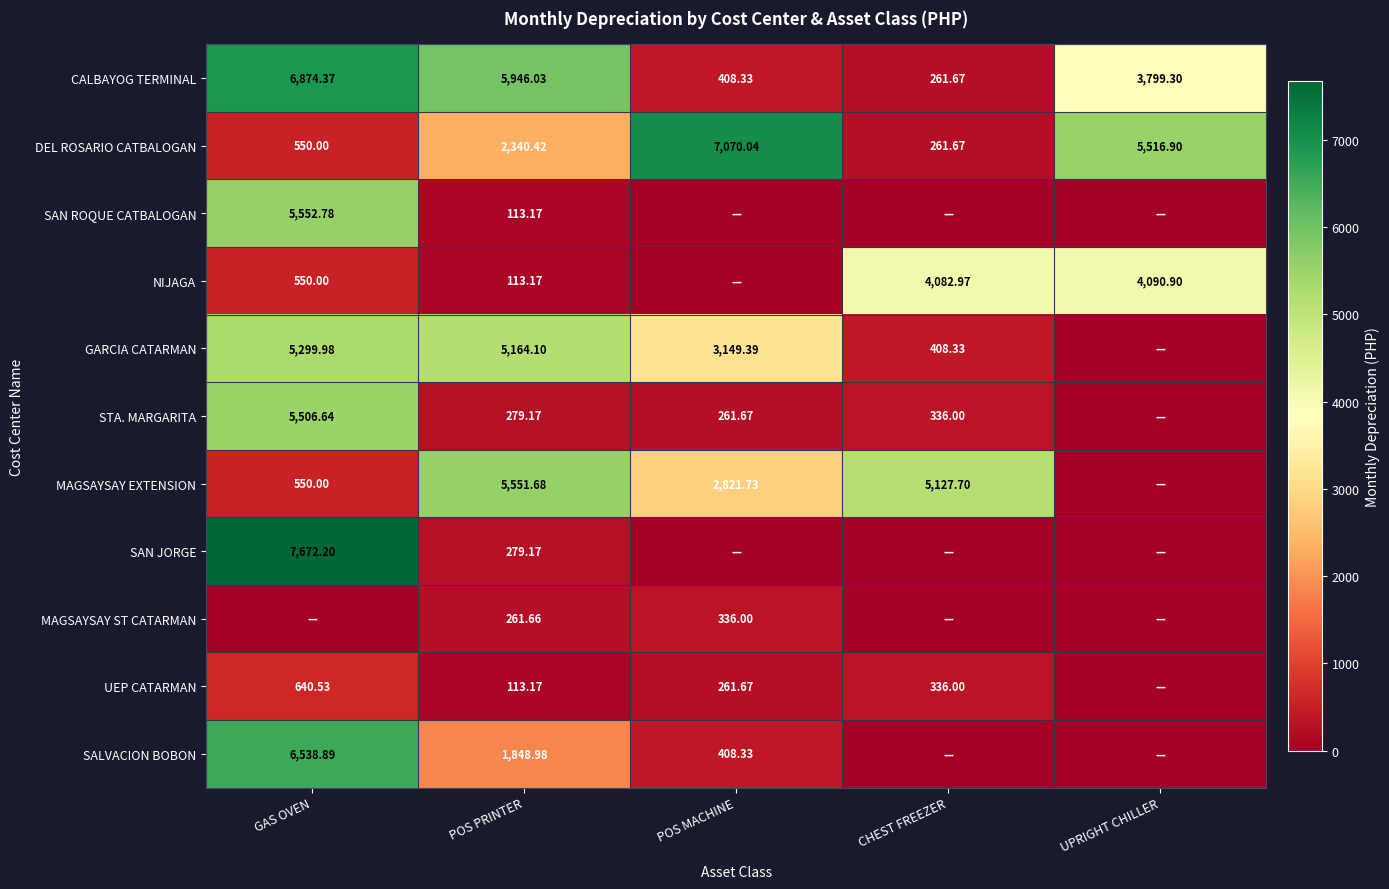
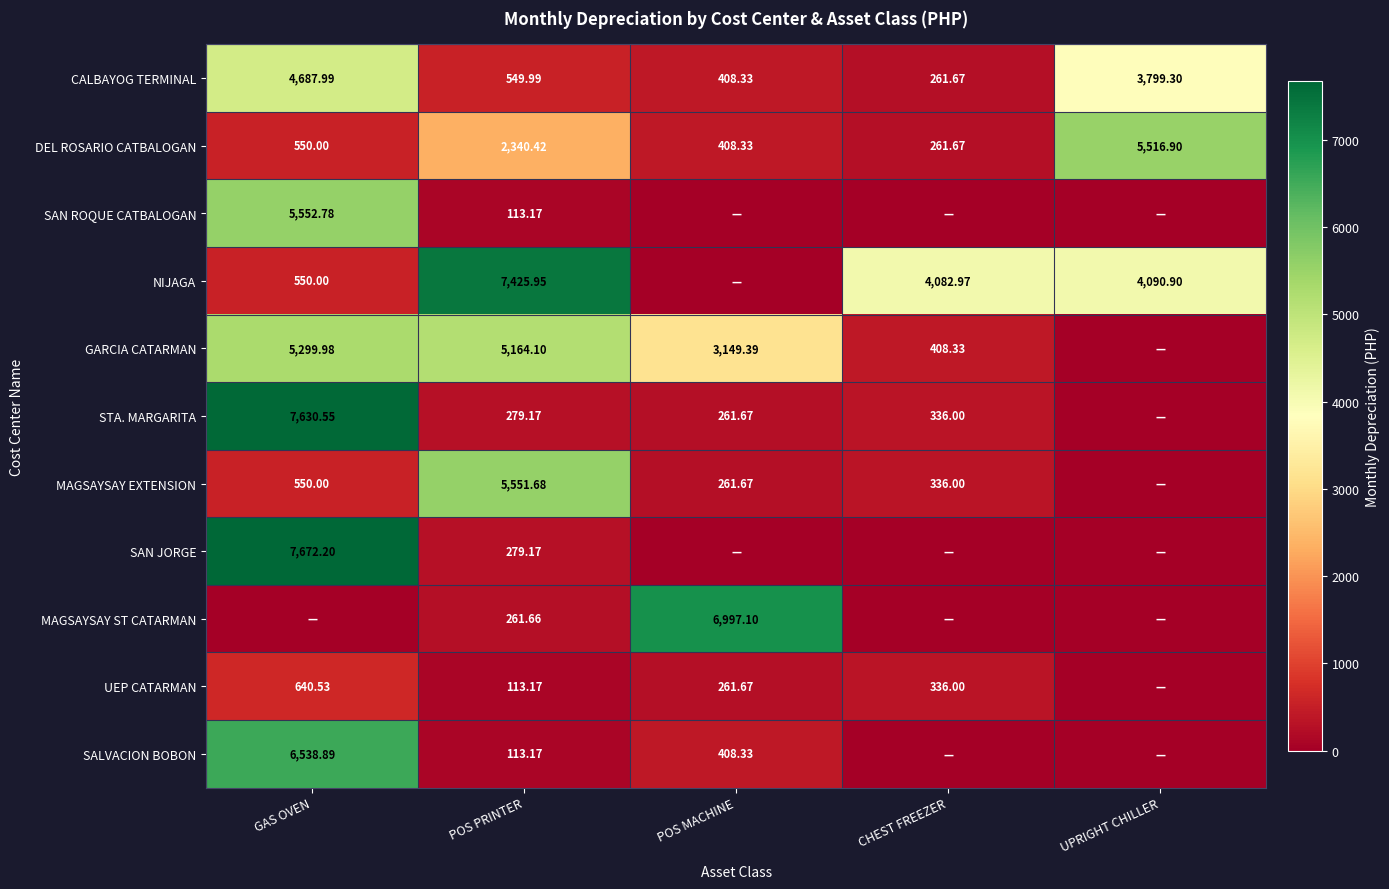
CALBAYOG TERMINAL, GAS OVEN: 6,874.37 -> 4,687.99
CALBAYOG TERMINAL, POS PRINTER: 5,946.03 -> 549.99
DEL ROSARIO CATBALOGAN, POS MACHINE: 7,070.04 -> 408.33
NIJAGA, POS PRINTER: 113.17 -> 7,425.95
STA. MARGARITA, GAS OVEN: 5,506.64 -> 7,630.55
MAGSAYSAY EXTENSION, POS MACHINE: 2,821.73 -> 261.67
MAGSAYSAY EXTENSION, CHEST FREEZER: 5,127.70 -> 336.00
MAGSAYSAY ST CATARMAN, POS MACHINE: 336.00 -> 6,997.10
SALVACION BOBON, POS PRINTER: 1,848.98 -> 113.17
